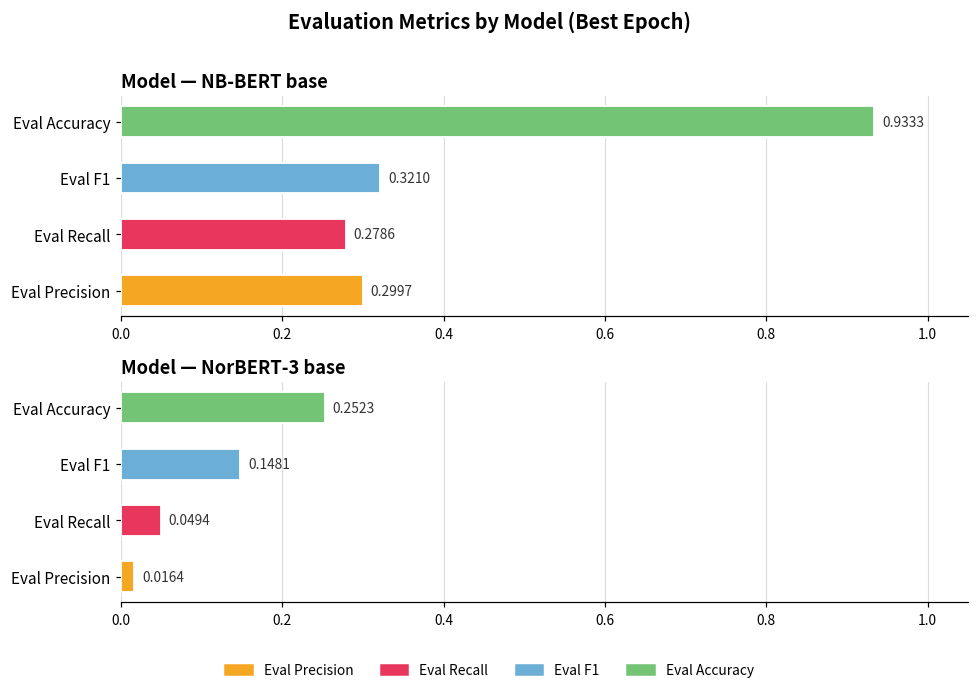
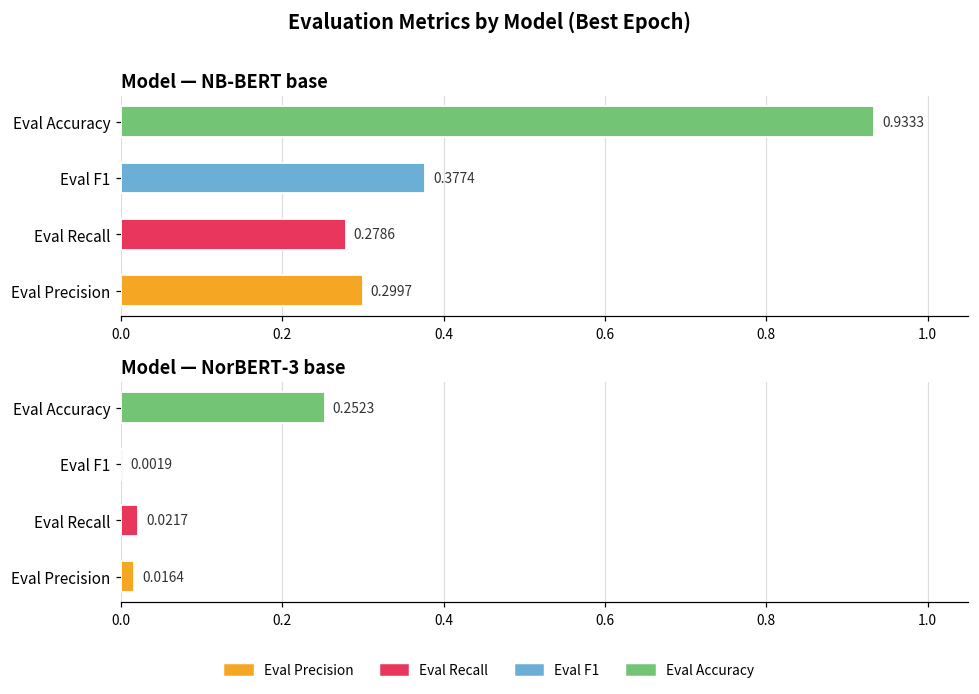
Model — NB-BERT base, Eval F1: 0.3210 -> 0.3774
Model — NorBERT-3 base, Eval F1: 0.1481 -> 0.0019
Model — NorBERT-3 base, Eval Recall: 0.0494 -> 0.0217
